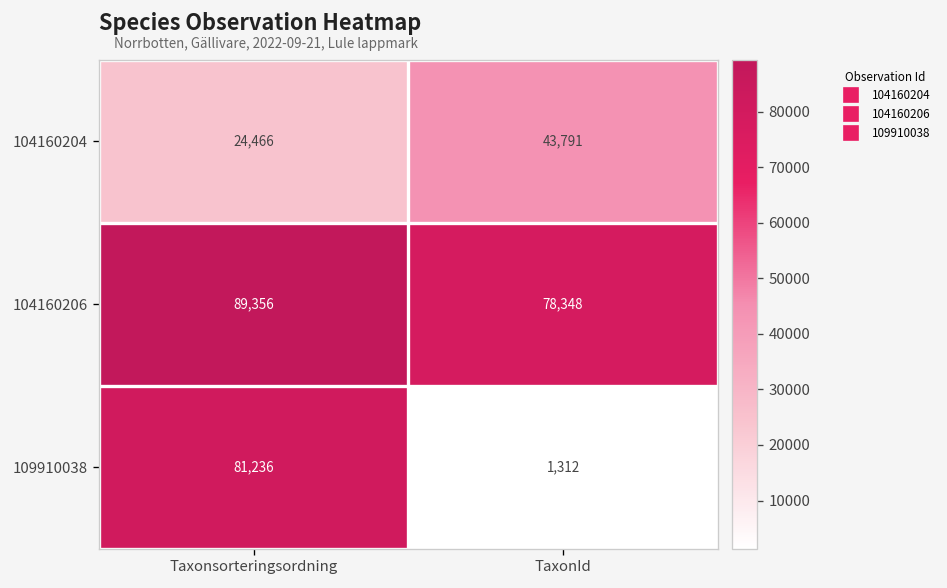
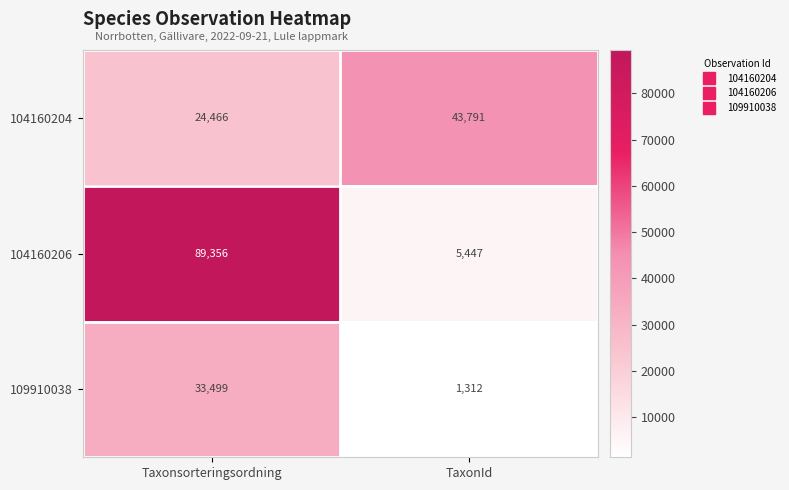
104160206, TaxonId: 78,348 -> 5,447
109910038, Taxonsorteringsordning: 81,236 -> 33,499
